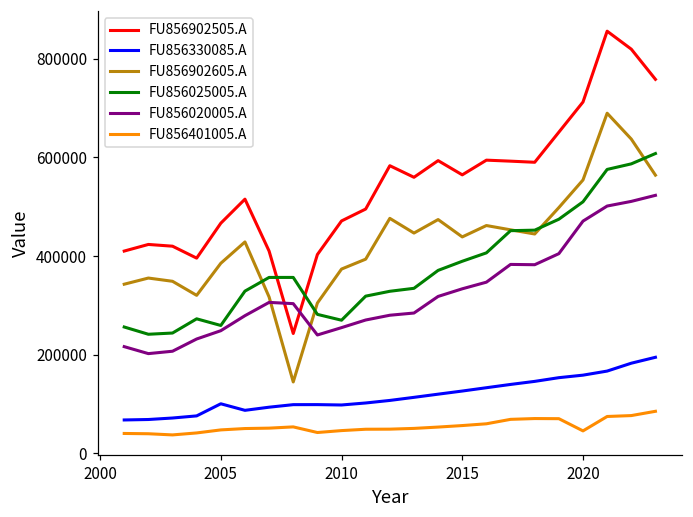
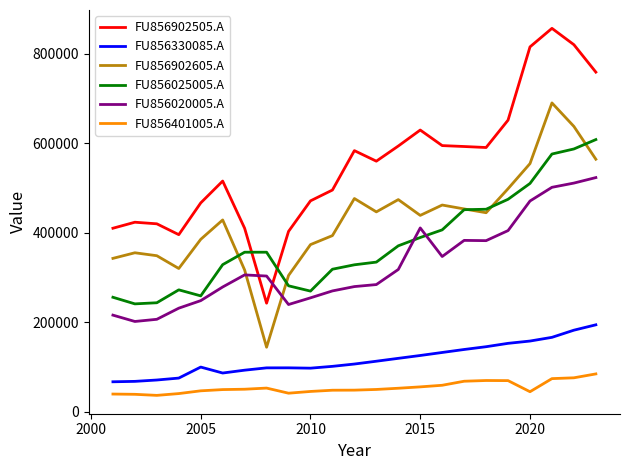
FU856902505.A, 2015: 560000 -> 630000
FU856020005.A, 2015: 330000 -> 410000
FU856902505.A, 2020: 710000 -> 810000
